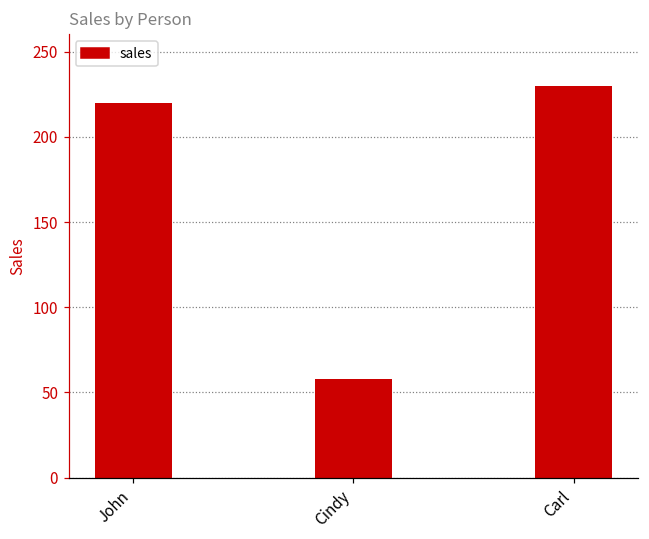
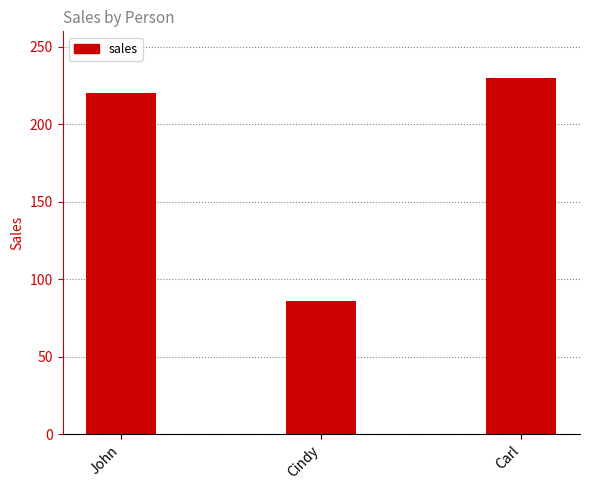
Cindy: 58 -> 86
